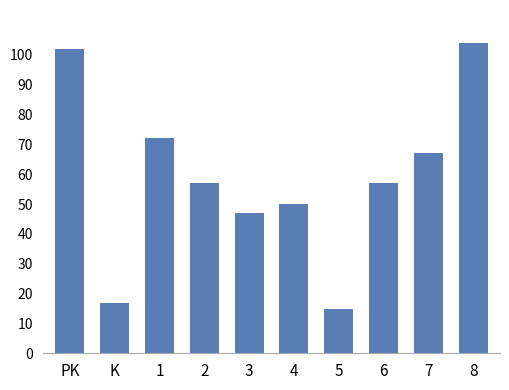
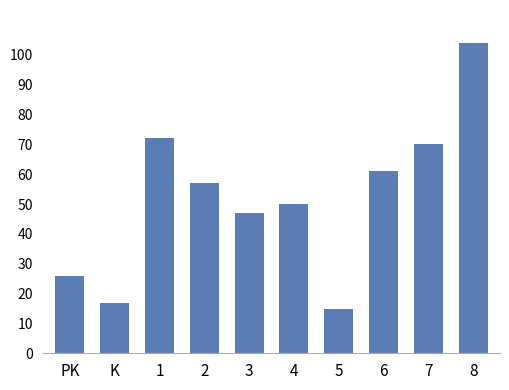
PK: 102 -> 26
6: 57 -> 61
7: 67 -> 70
